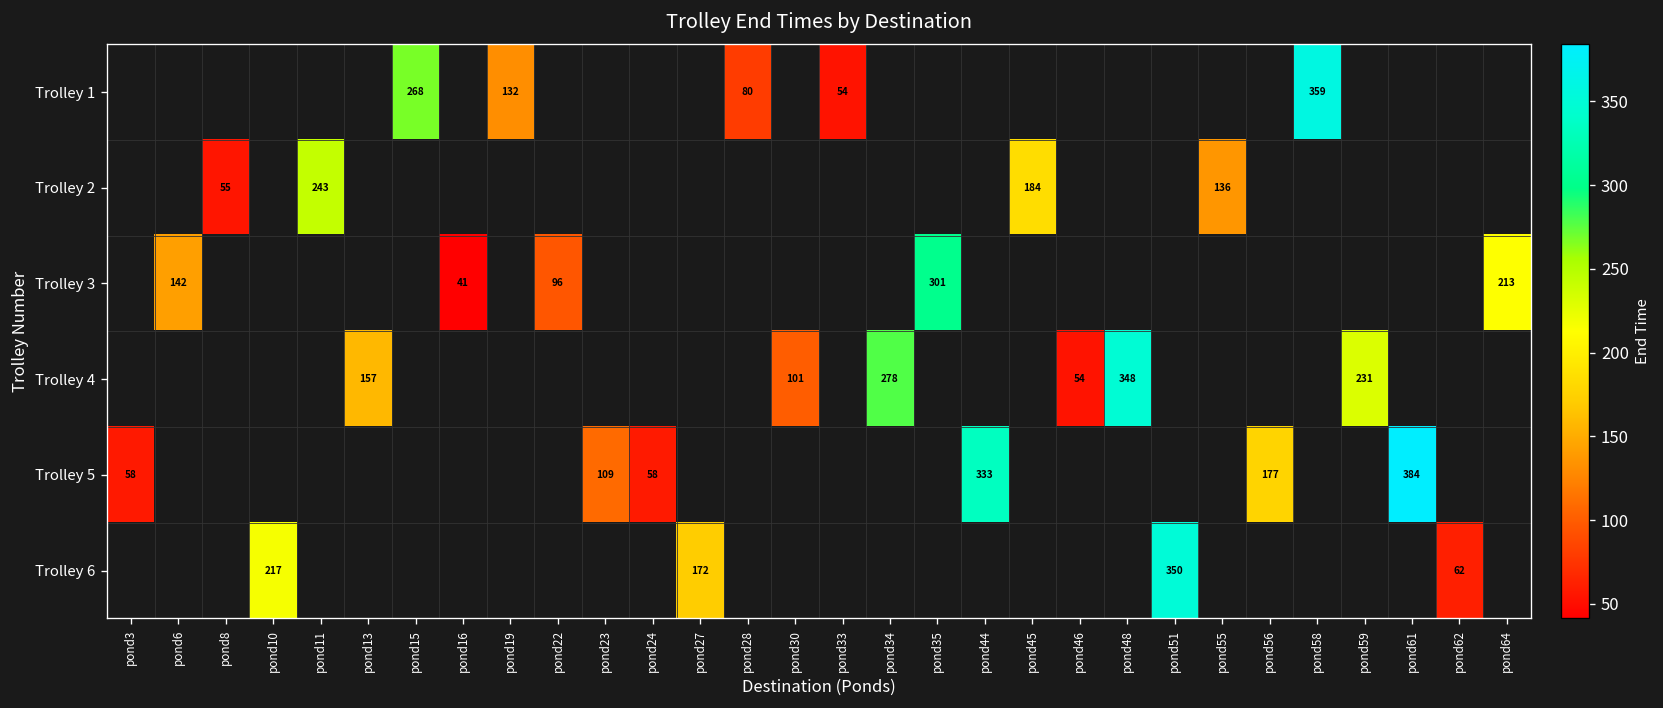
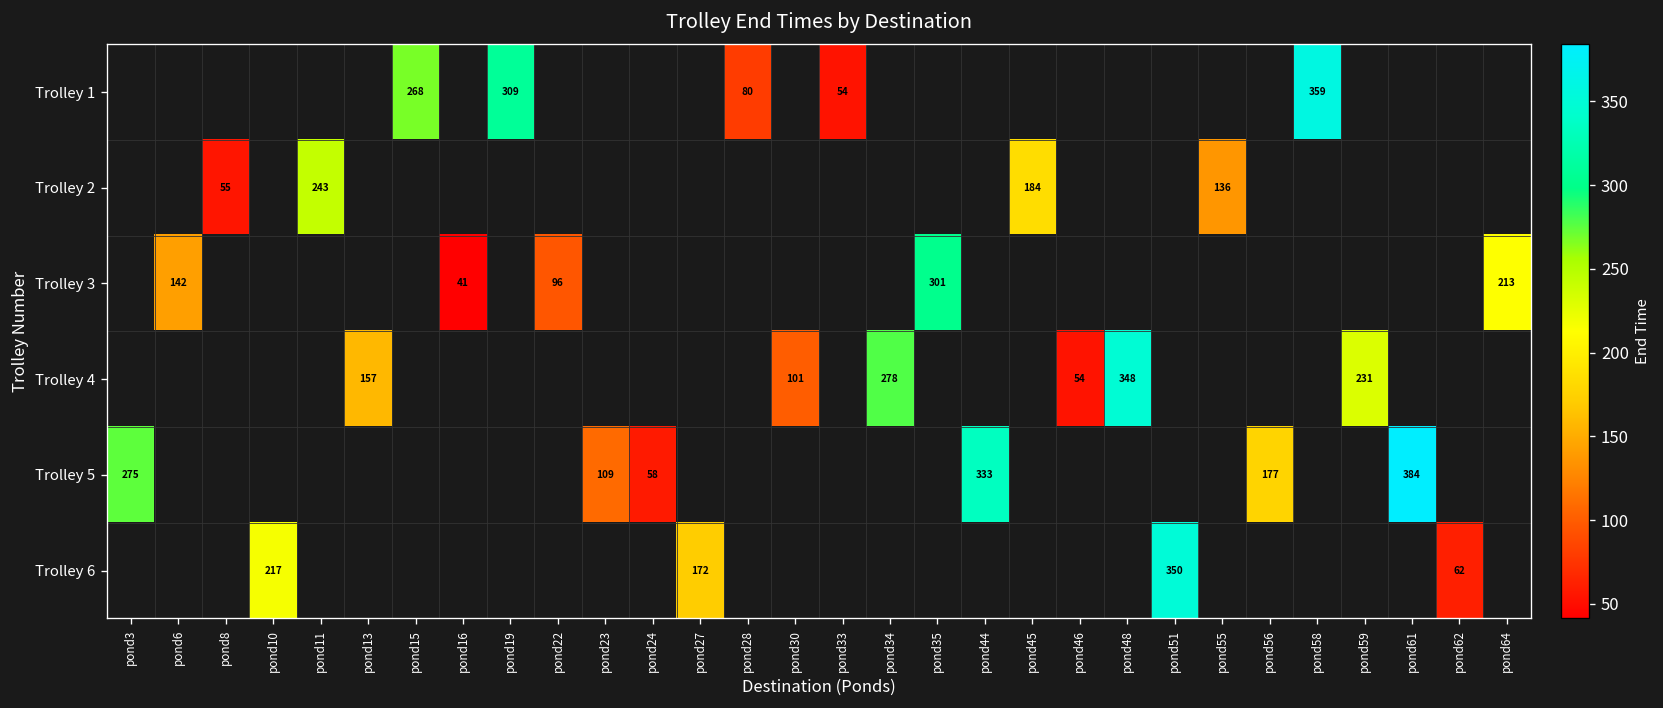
Trolley 1, pond19: 132 -> 309
Trolley 5, pond3: 58 -> 275
